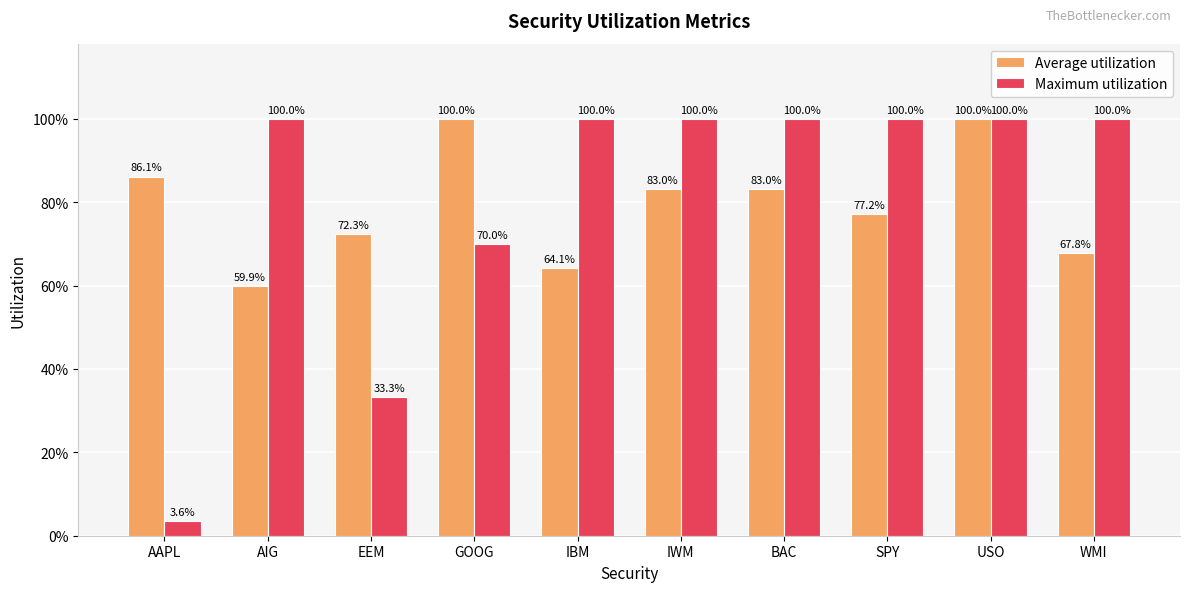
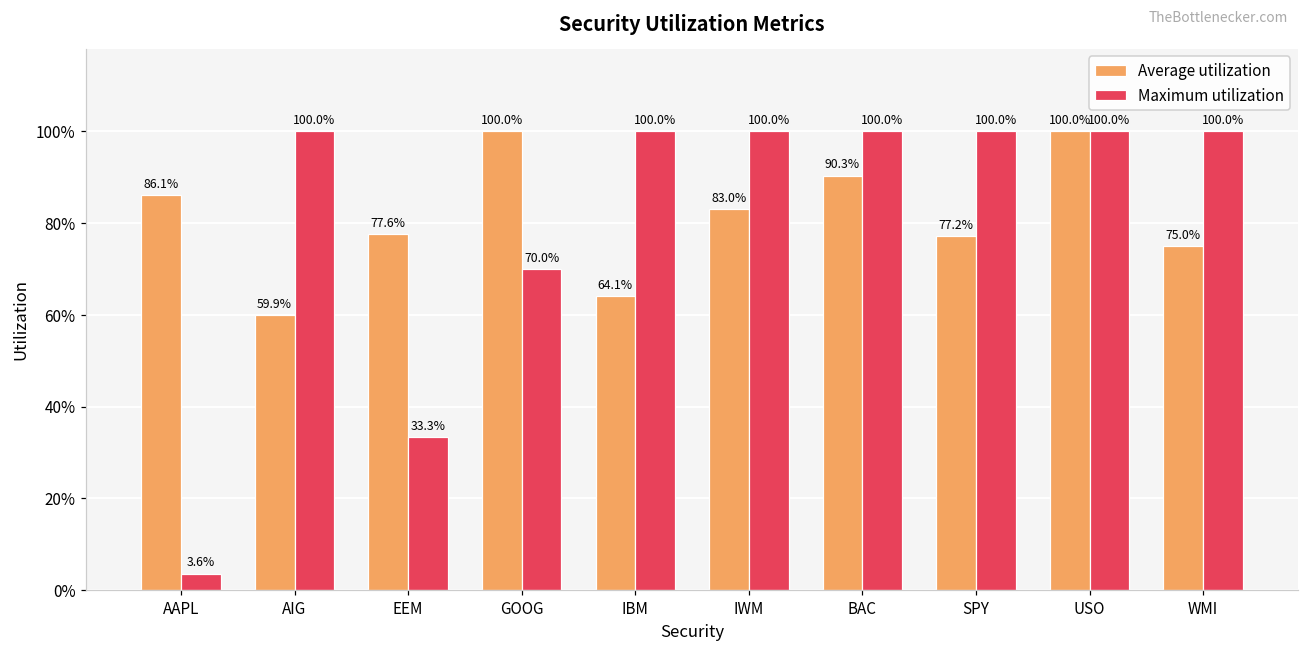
Average utilization, EEM: 72.3% -> 77.6%
Average utilization, BAC: 83.0% -> 90.3%
Average utilization, WMI: 67.8% -> 75.0%
